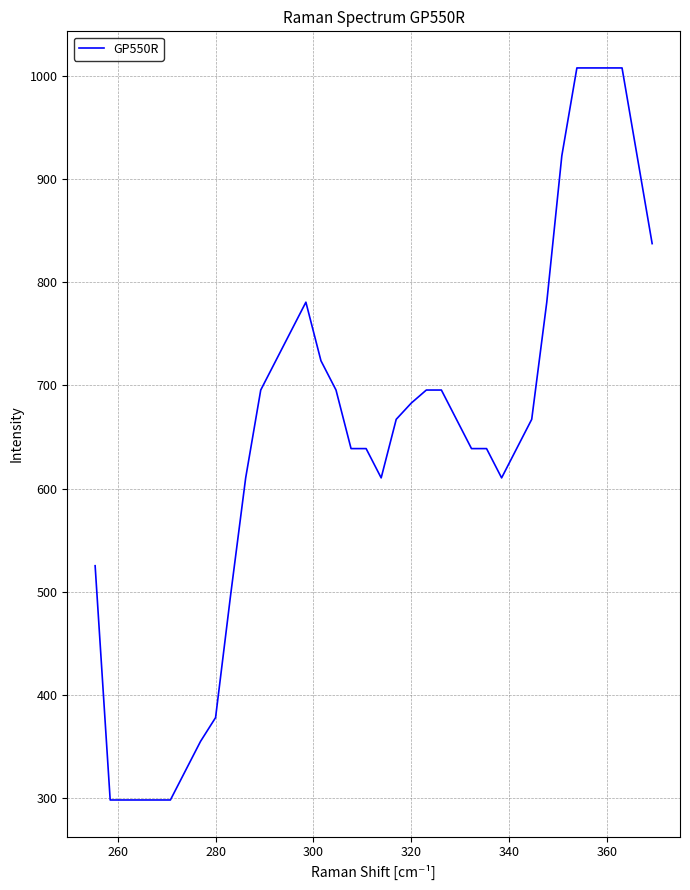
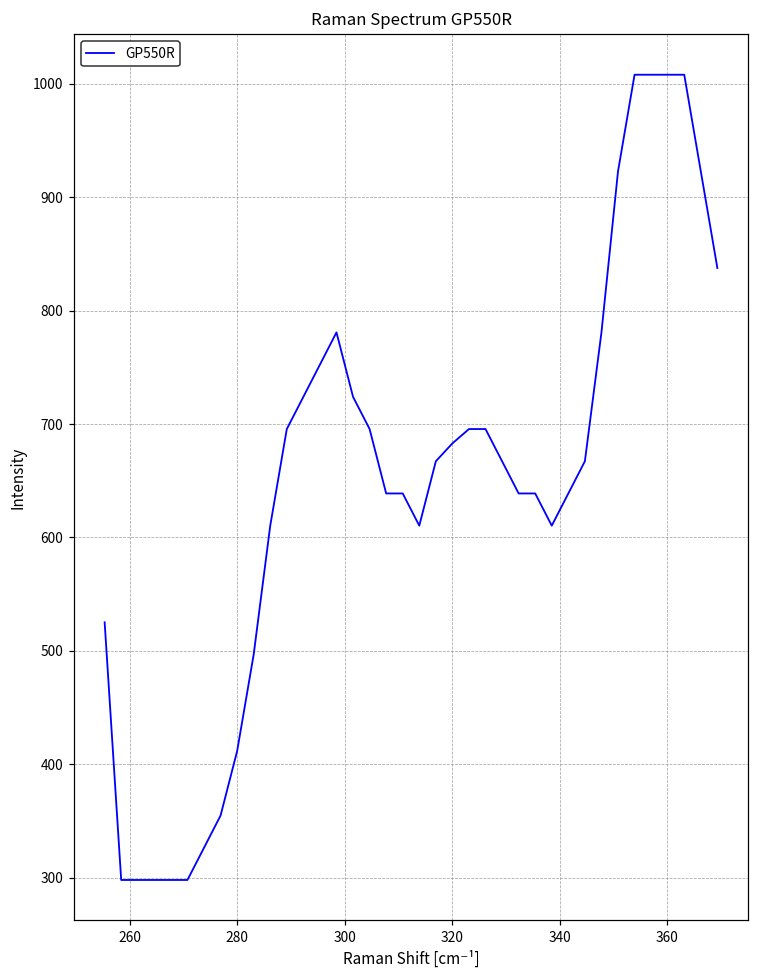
280: 378 -> 412
